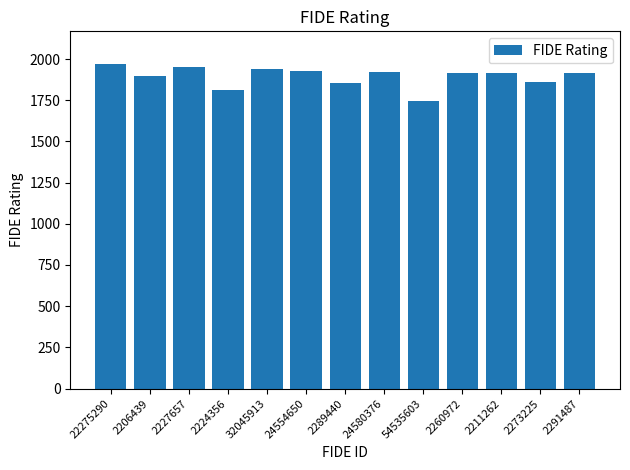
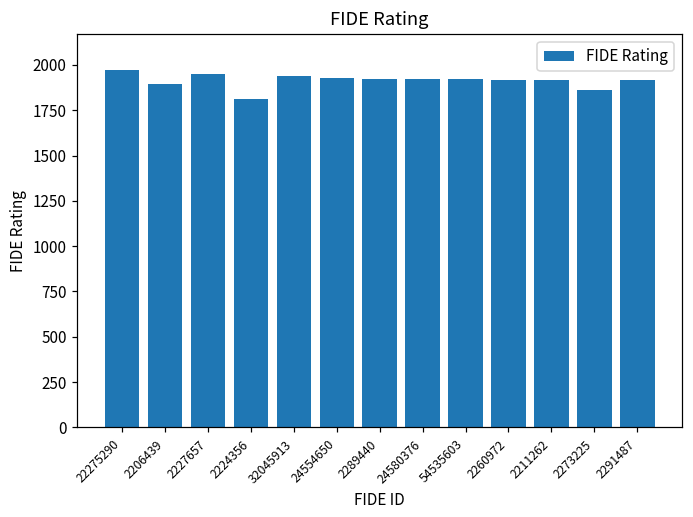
2289440: 1860 -> 1920
54535603: 1740 -> 1920
